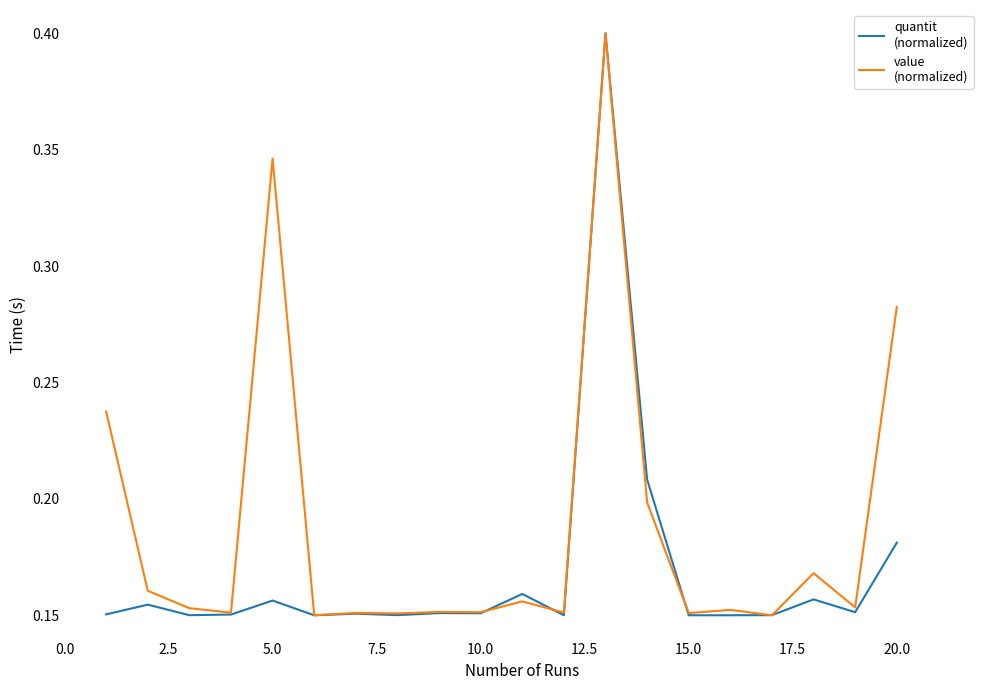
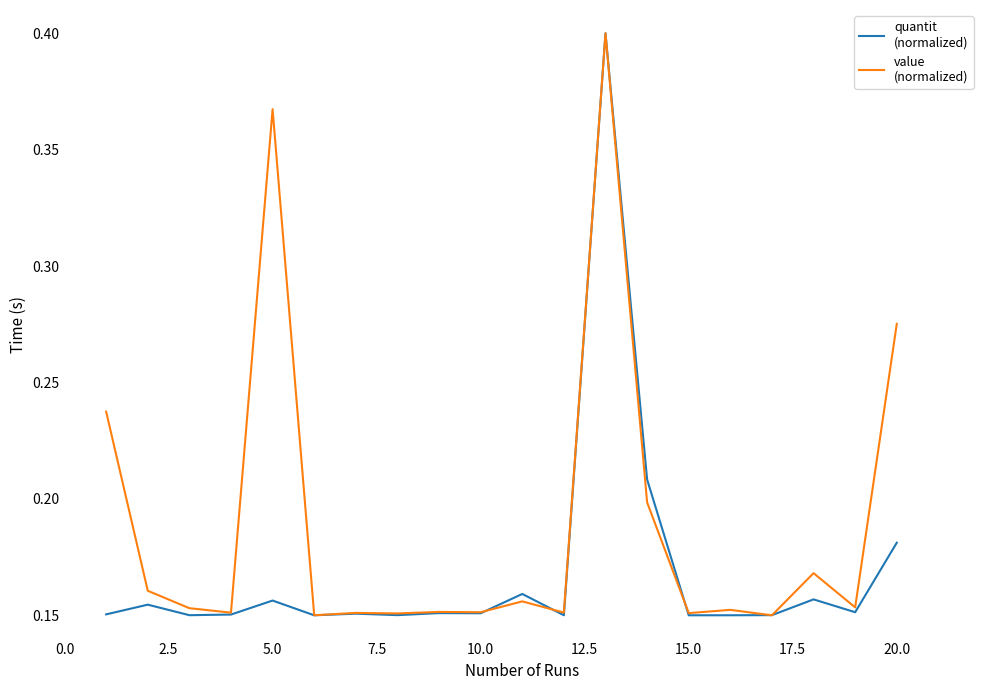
value (normalized), 5.0: 0.346 -> 0.367
value (normalized), 20.0: 0.282 -> 0.275
